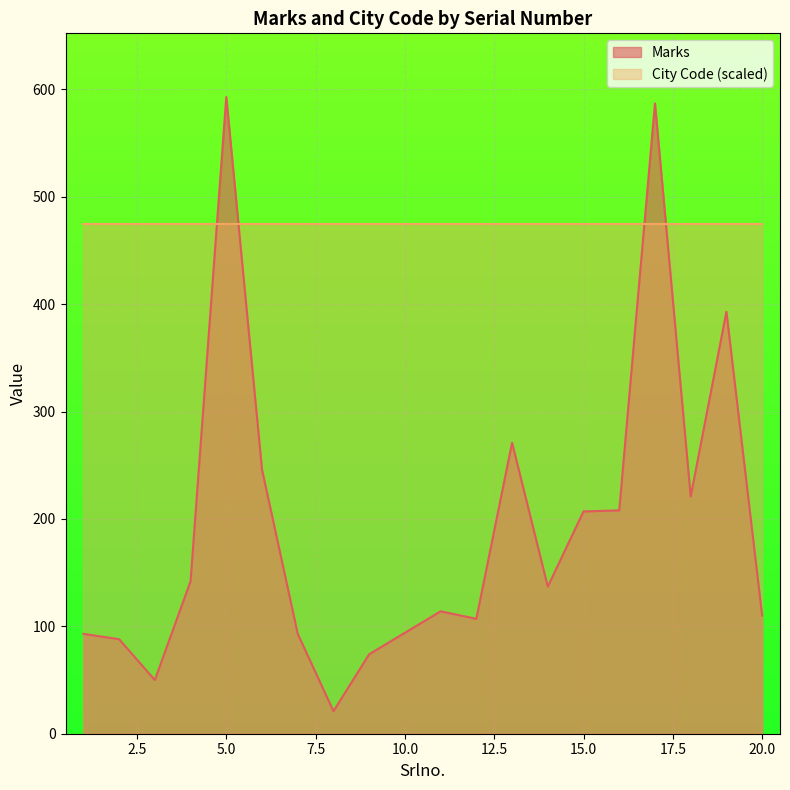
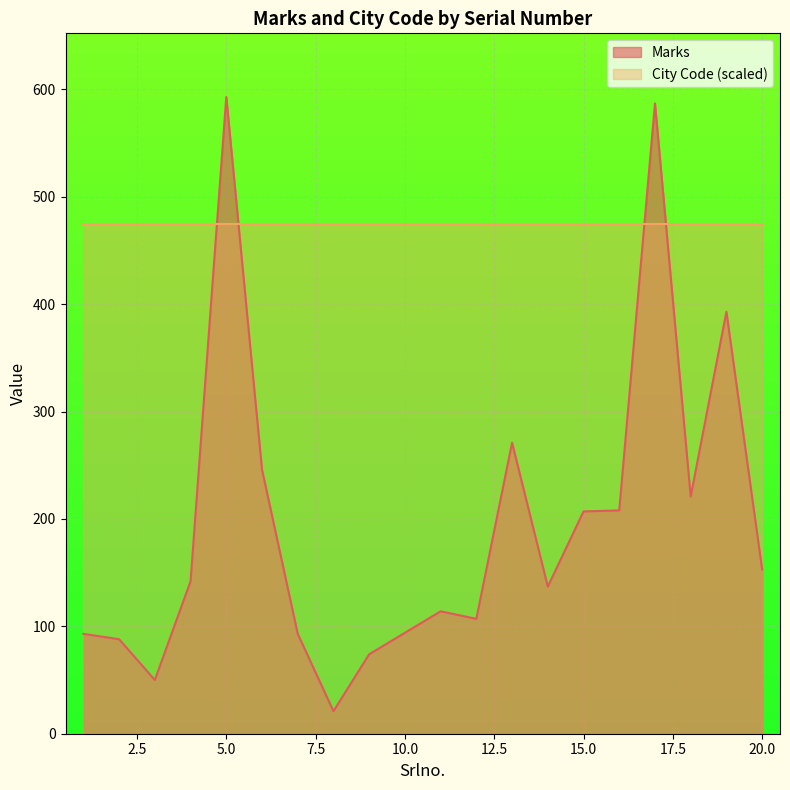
Marks, 20.0: 110 -> 153
